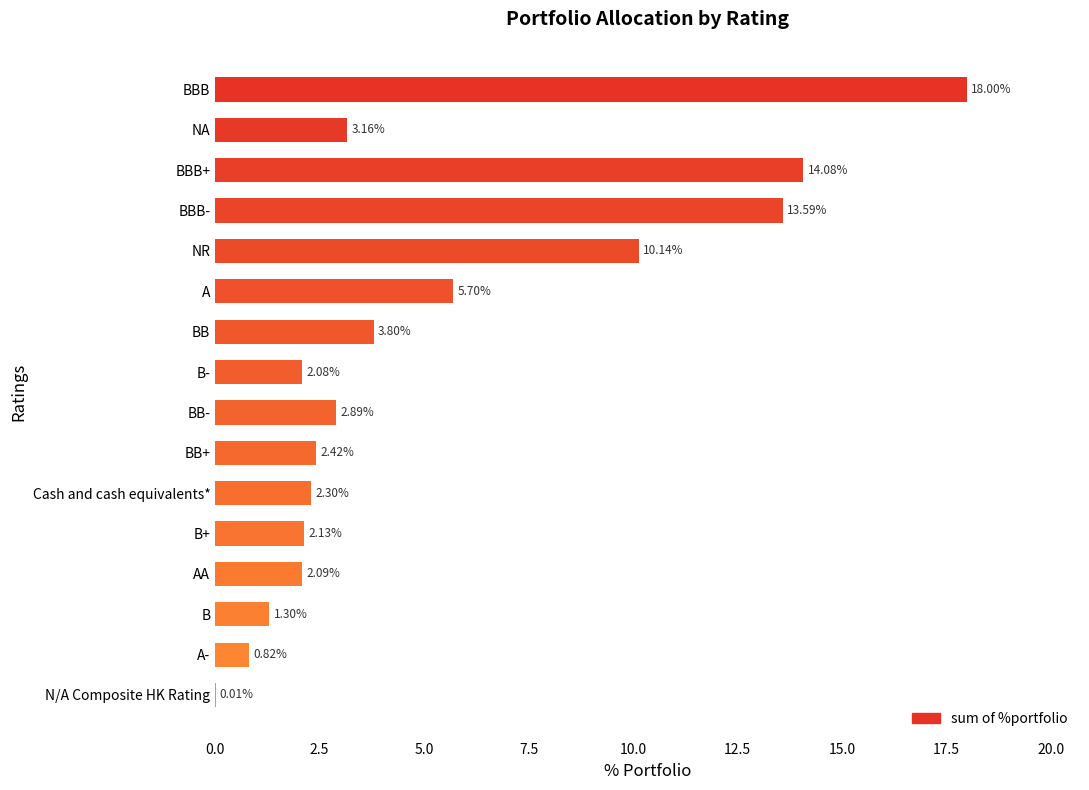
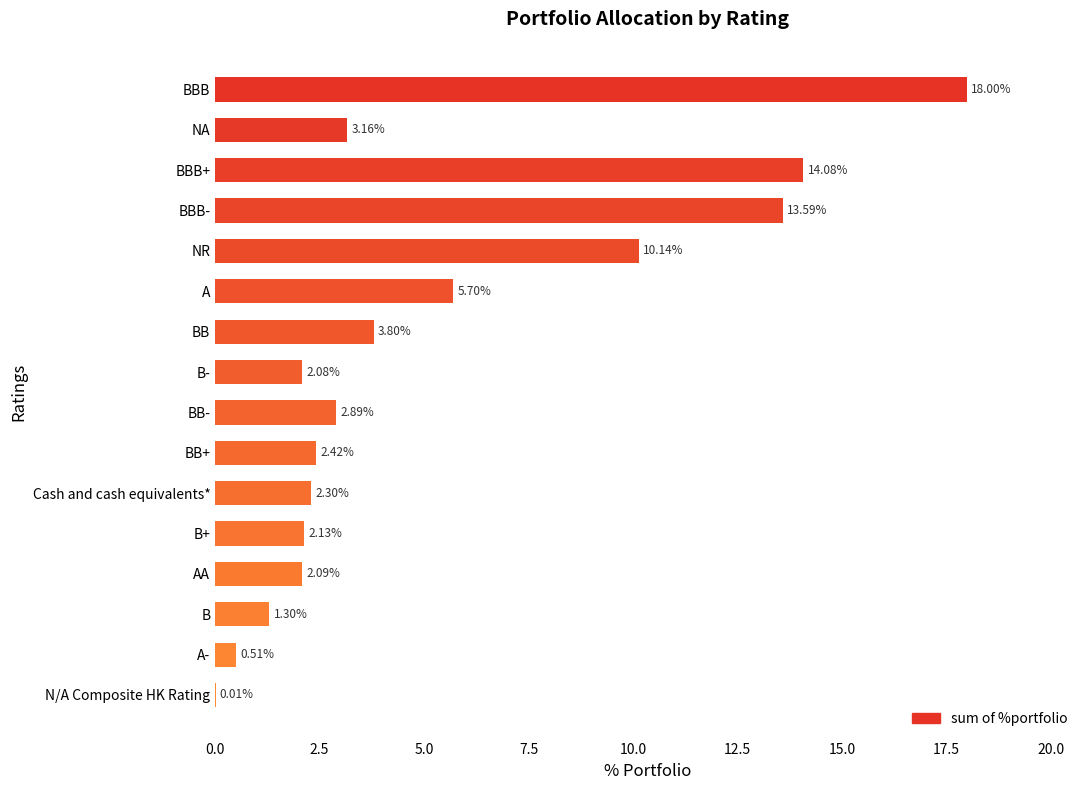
A-: 0.82% -> 0.51%
